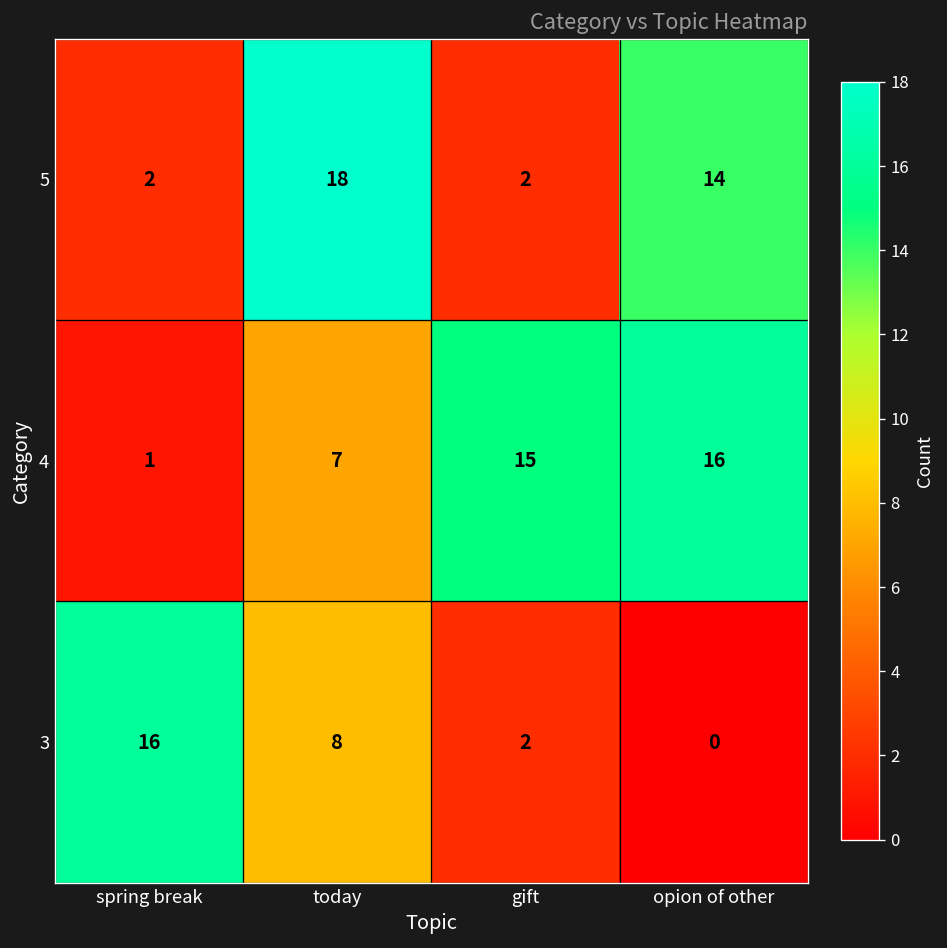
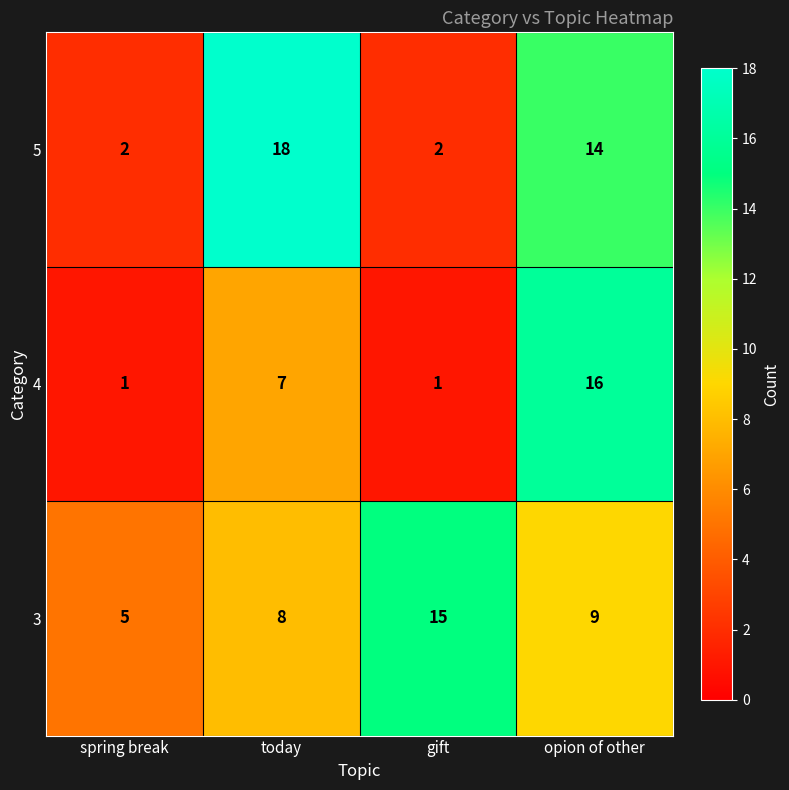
4, gift: 15 -> 1
3, spring break: 16 -> 5
3, gift: 2 -> 15
3, opion of other: 0 -> 9
